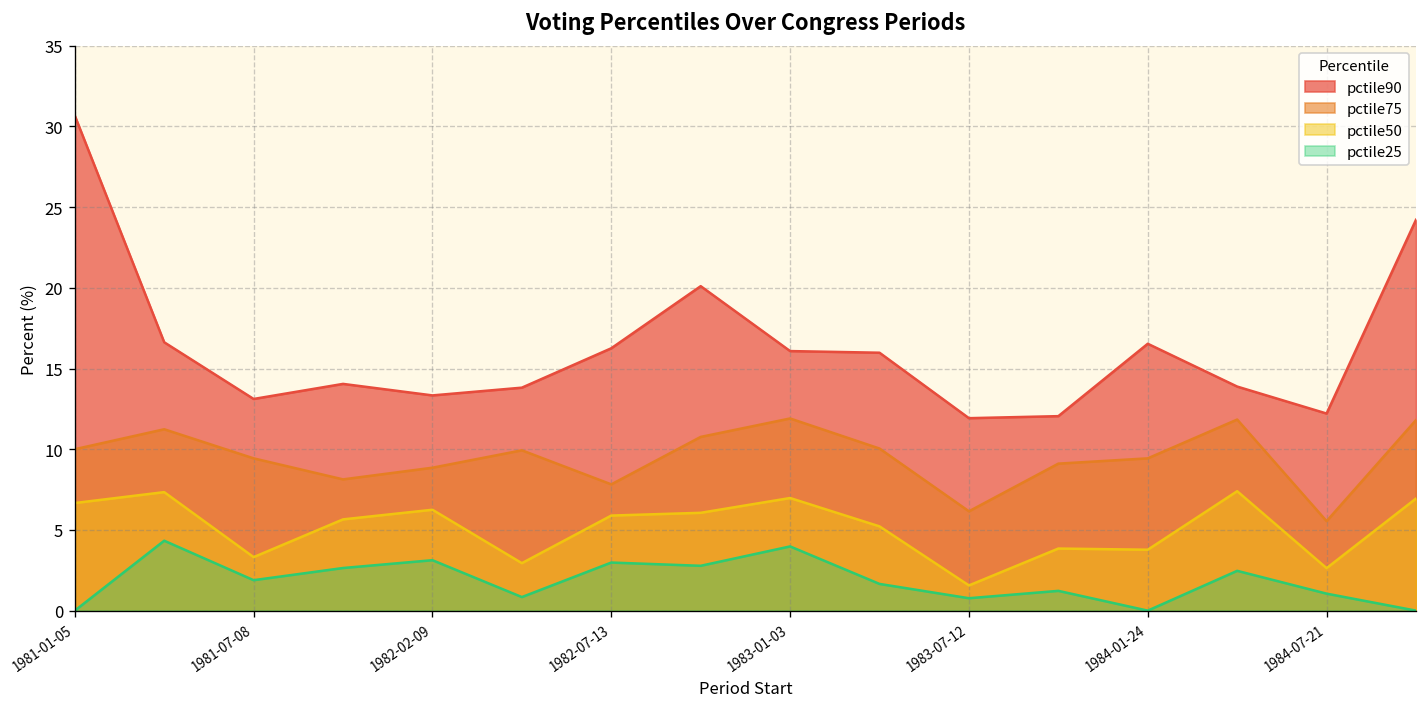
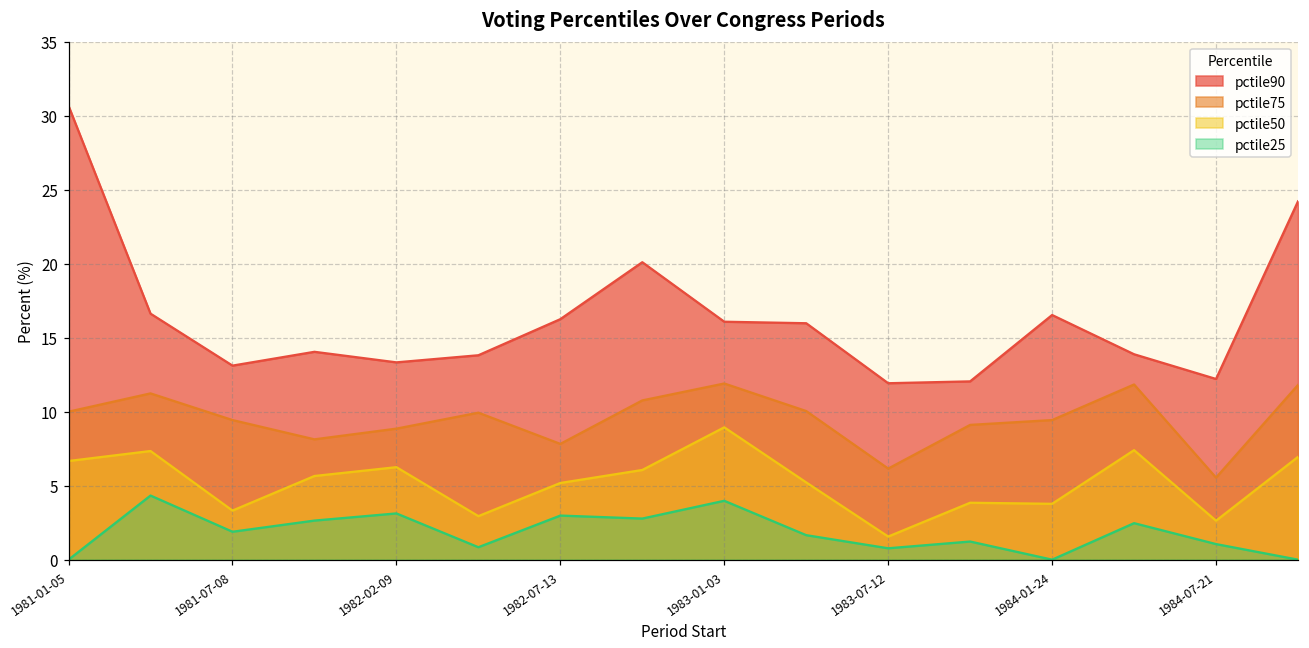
pctile50, 1982-07-13: 5.9 -> 5.2
pctile50, 1983-01-03: 7.0 -> 8.9
